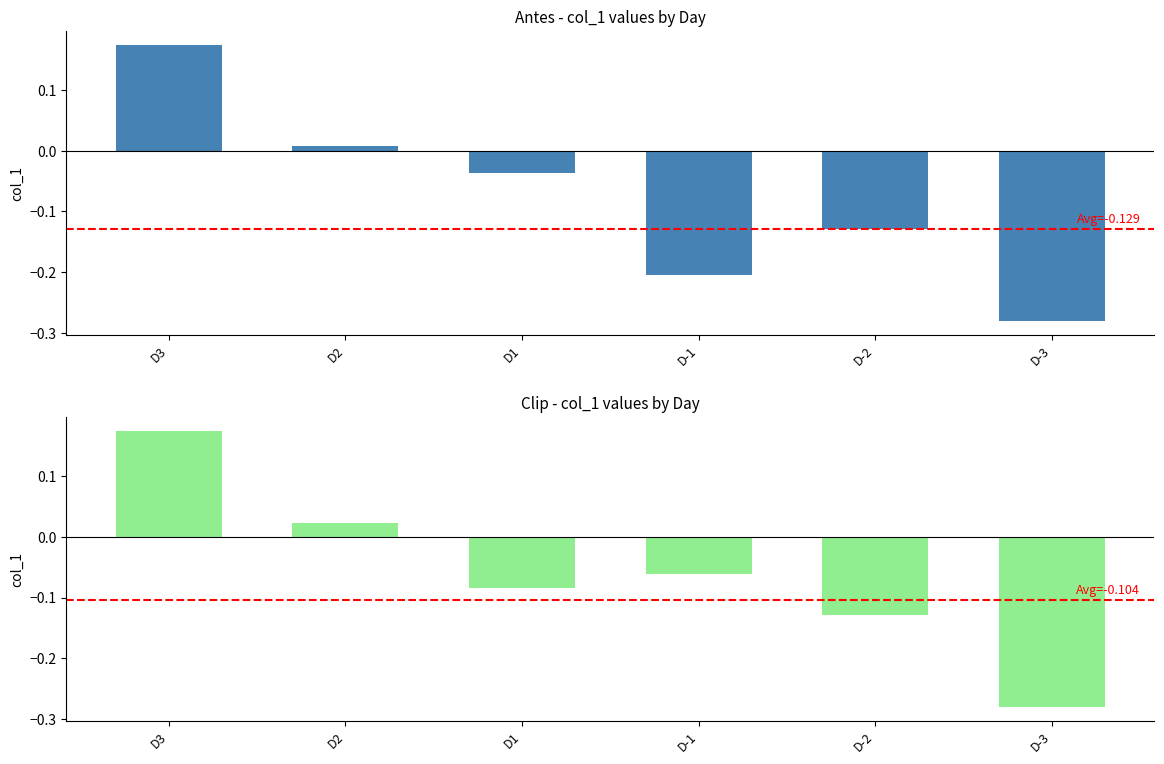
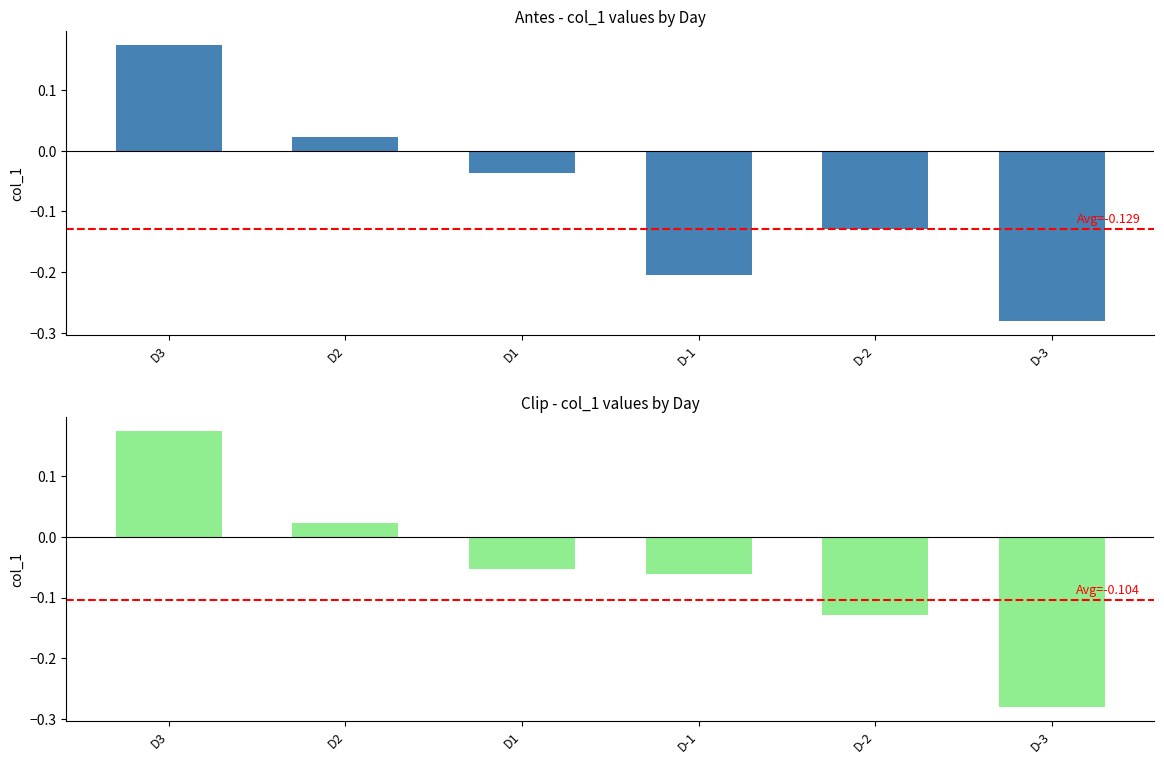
Antes - col_1 values by Day, D2: 0.01 -> 0.02
Clip - col_1 values by Day, D1: -0.08 -> -0.05
